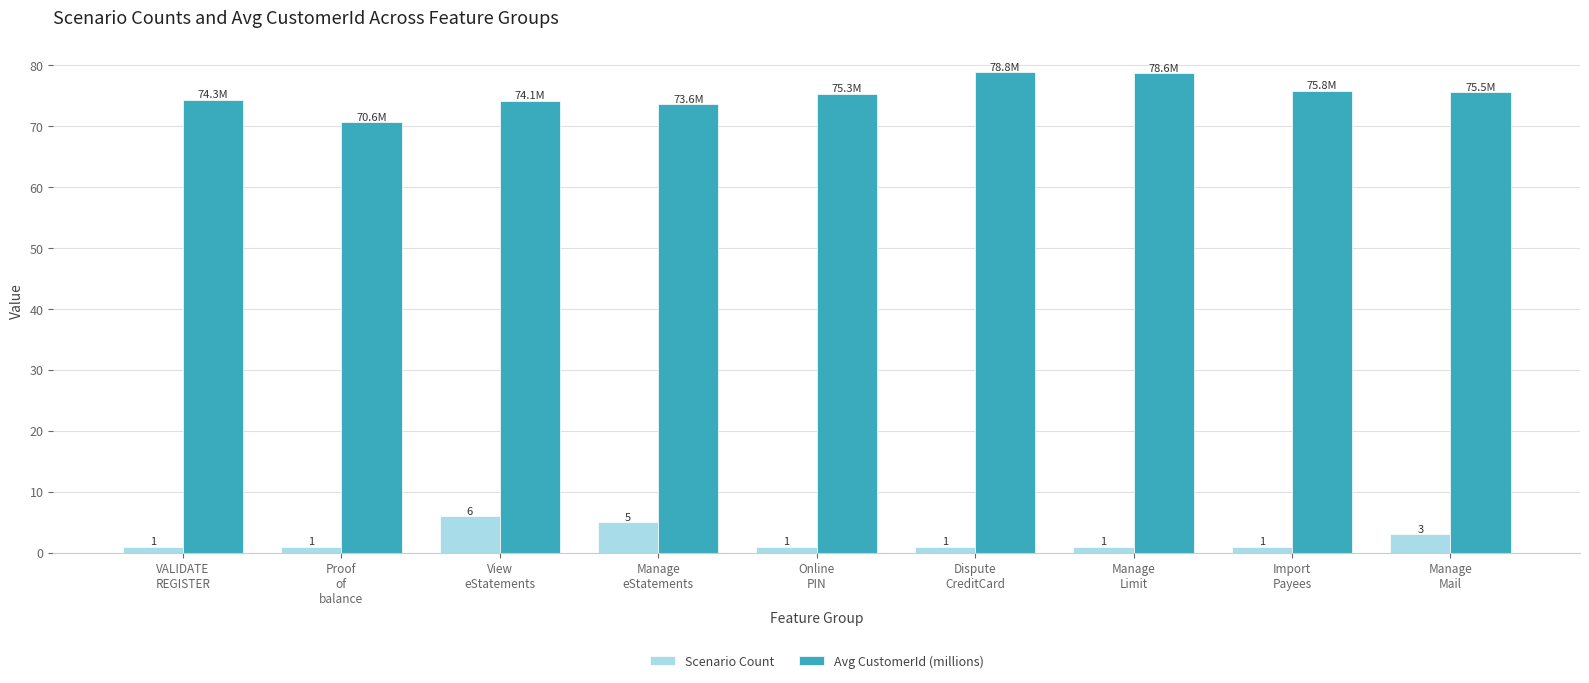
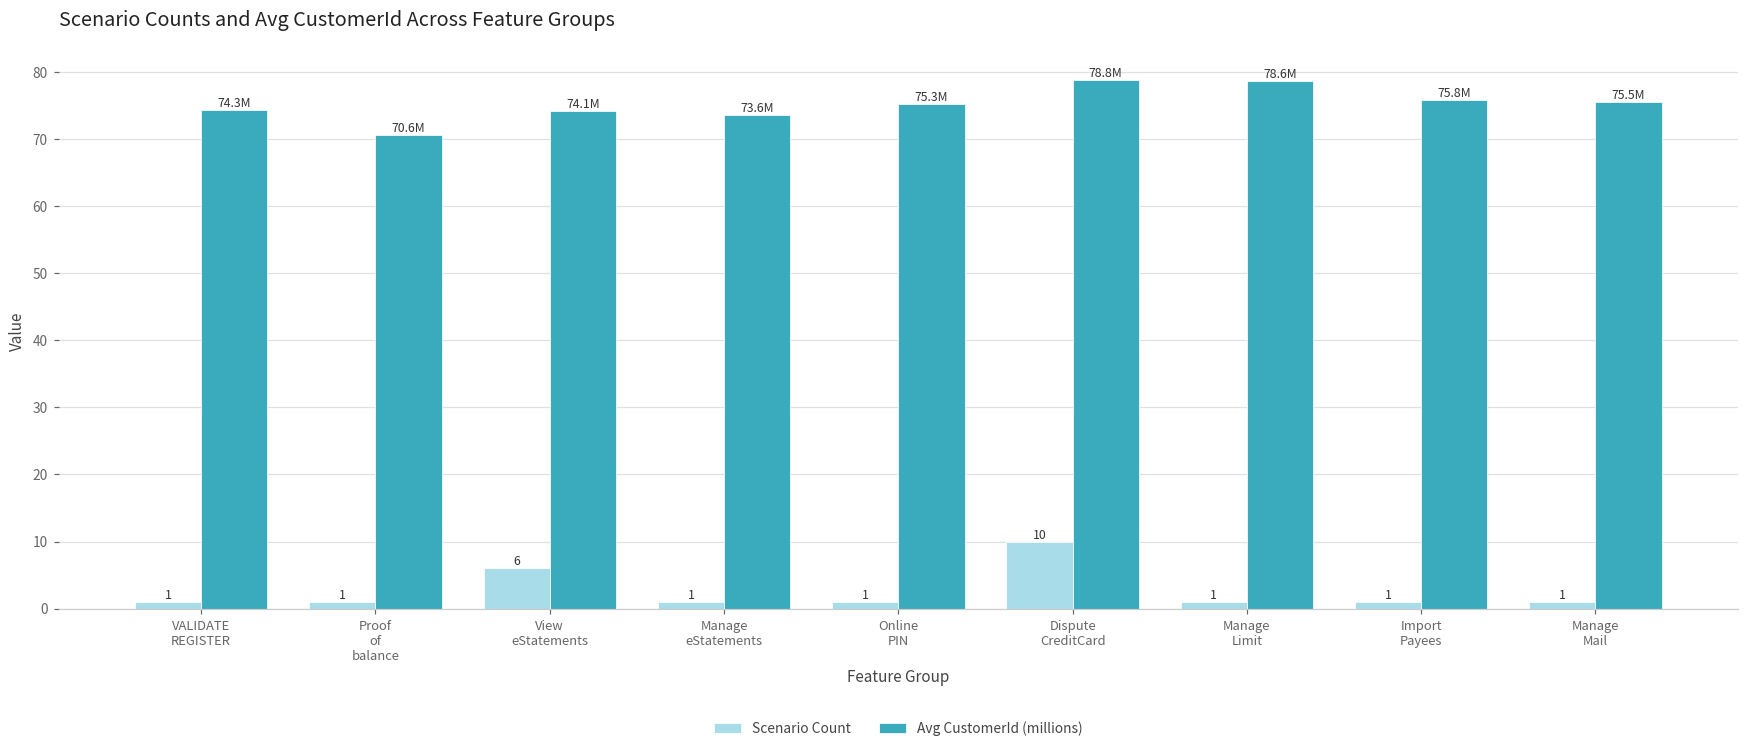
Scenario Count, Manage eStatements: 5 -> 1
Scenario Count, Dispute CreditCard: 1 -> 10
Scenario Count, Manage Mail: 3 -> 1
